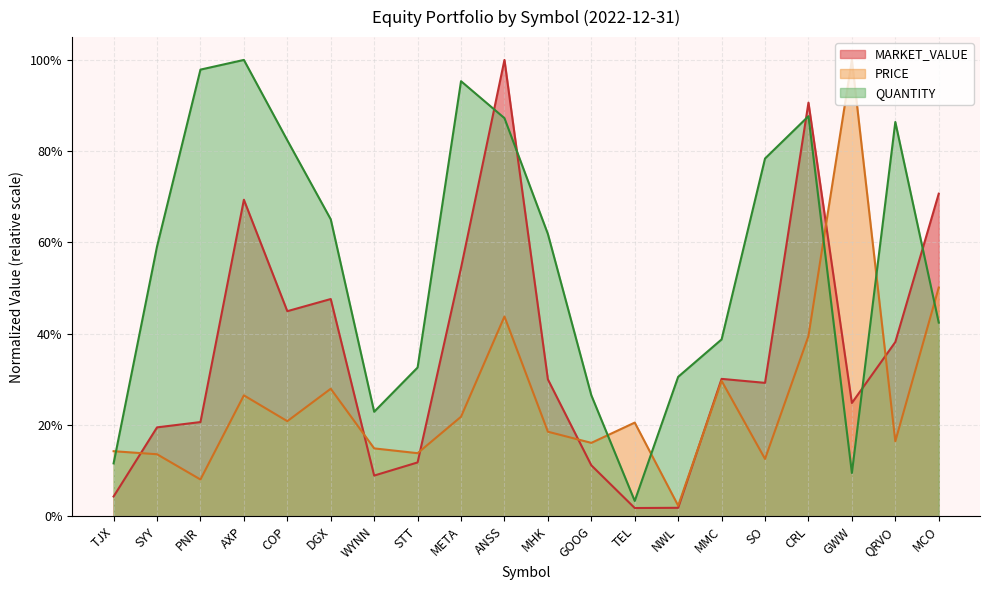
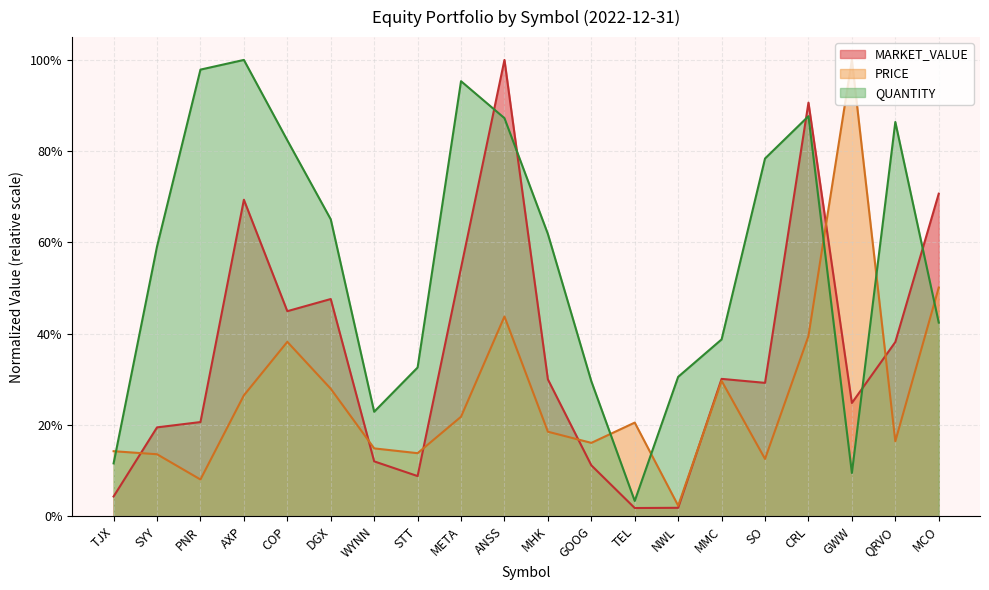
PRICE, COP: 21% -> 38%
MARKET_VALUE, WYNN: 9% -> 12%
MARKET_VALUE, STT: 12% -> 9%
QUANTITY, GOOG: 27% -> 30%
